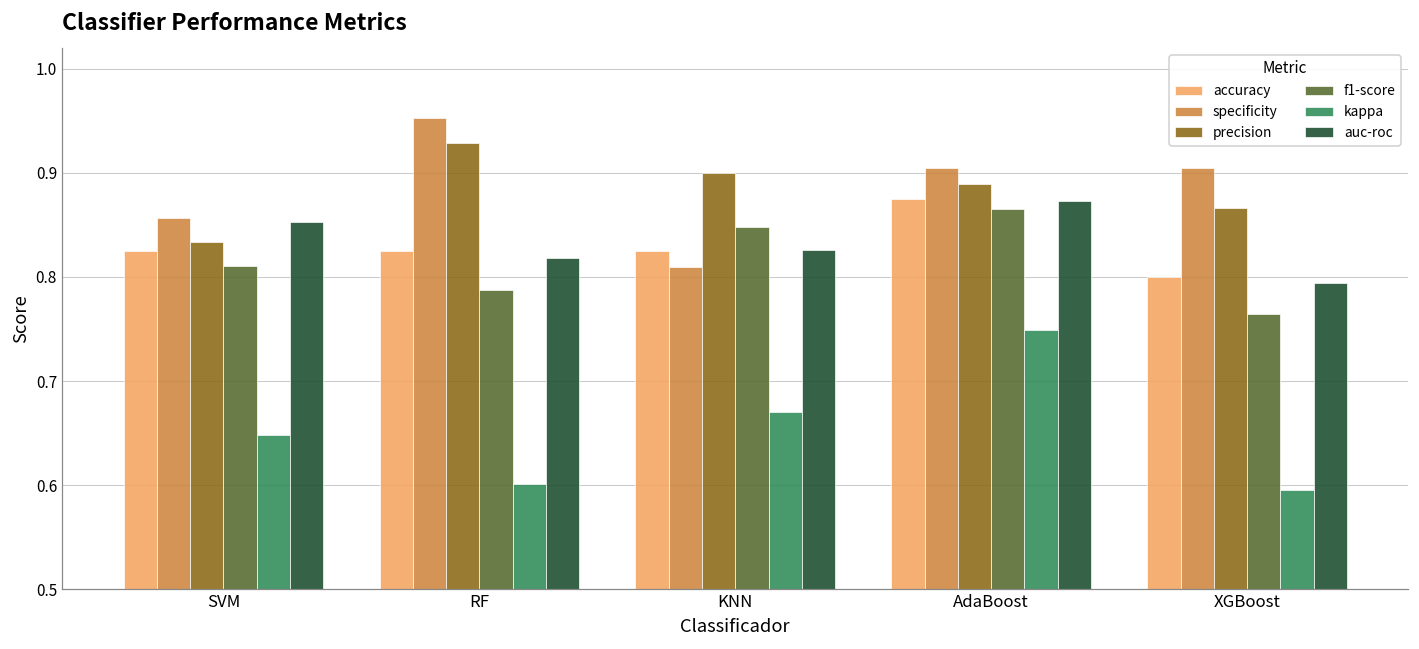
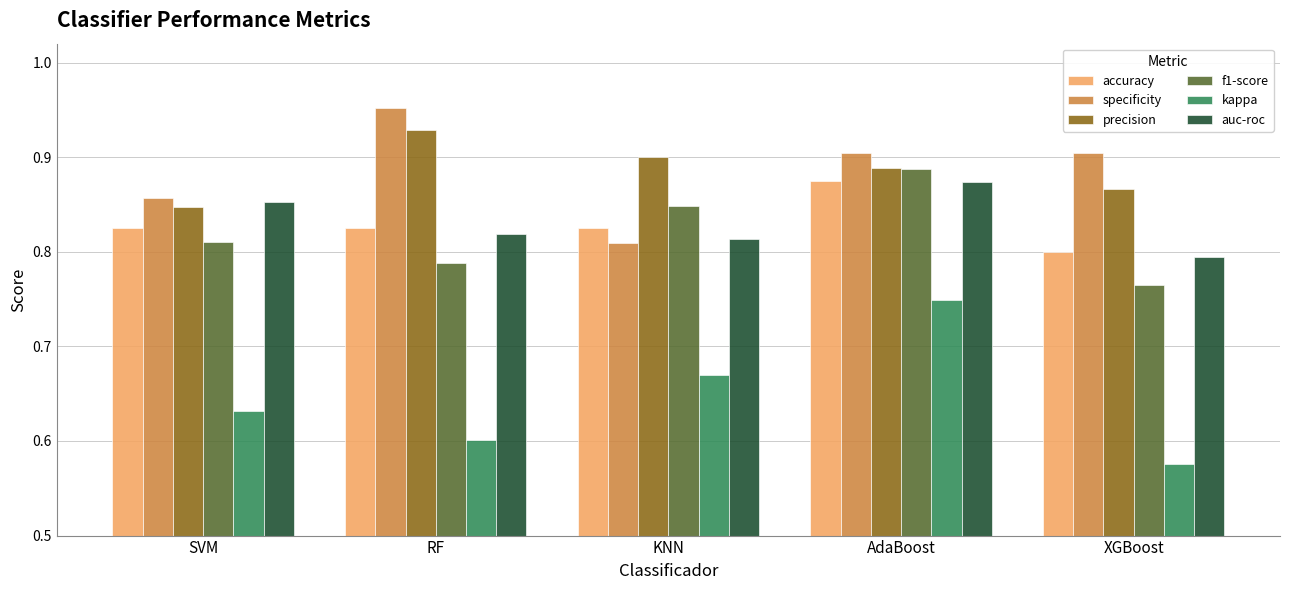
precision, SVM: 0.83 -> 0.85
kappa, SVM: 0.65 -> 0.63
auc-roc, KNN: 0.83 -> 0.81
f1-score, AdaBoost: 0.86 -> 0.89
kappa, XGBoost: 0.59 -> 0.58
